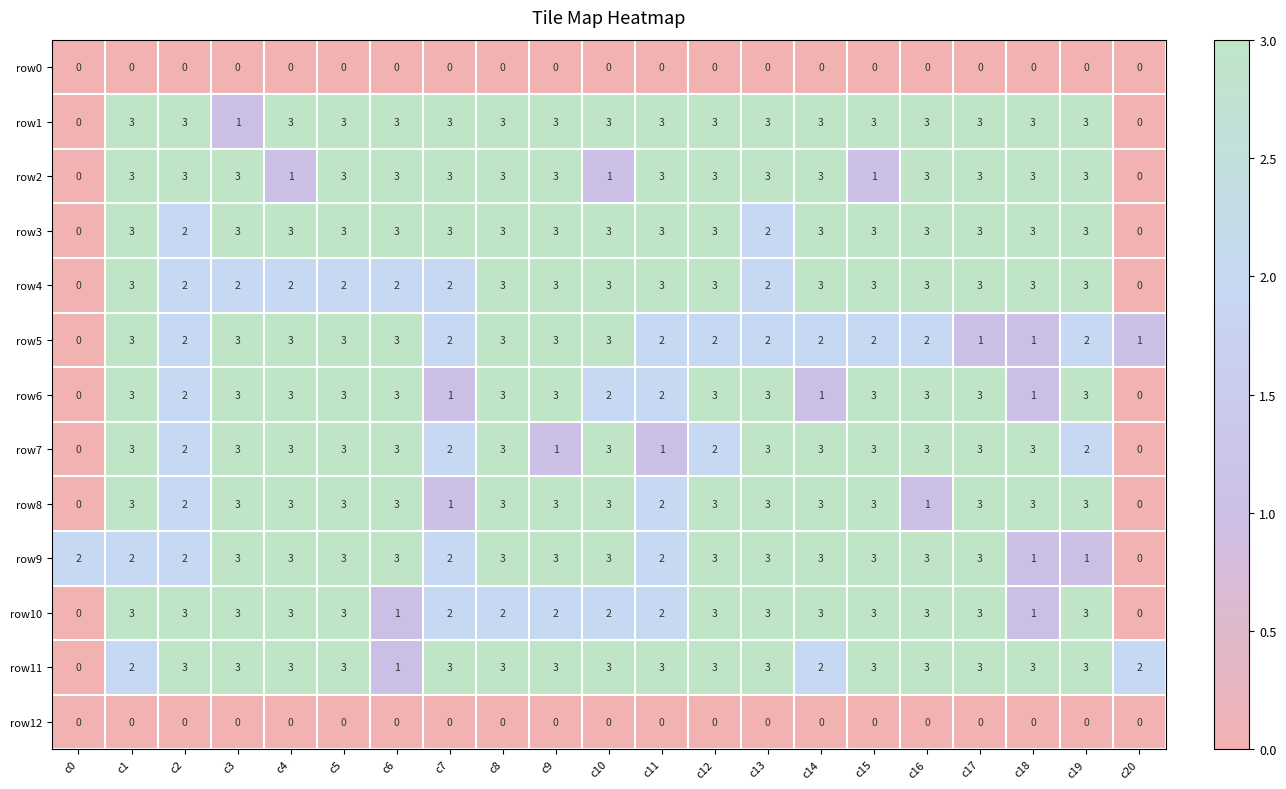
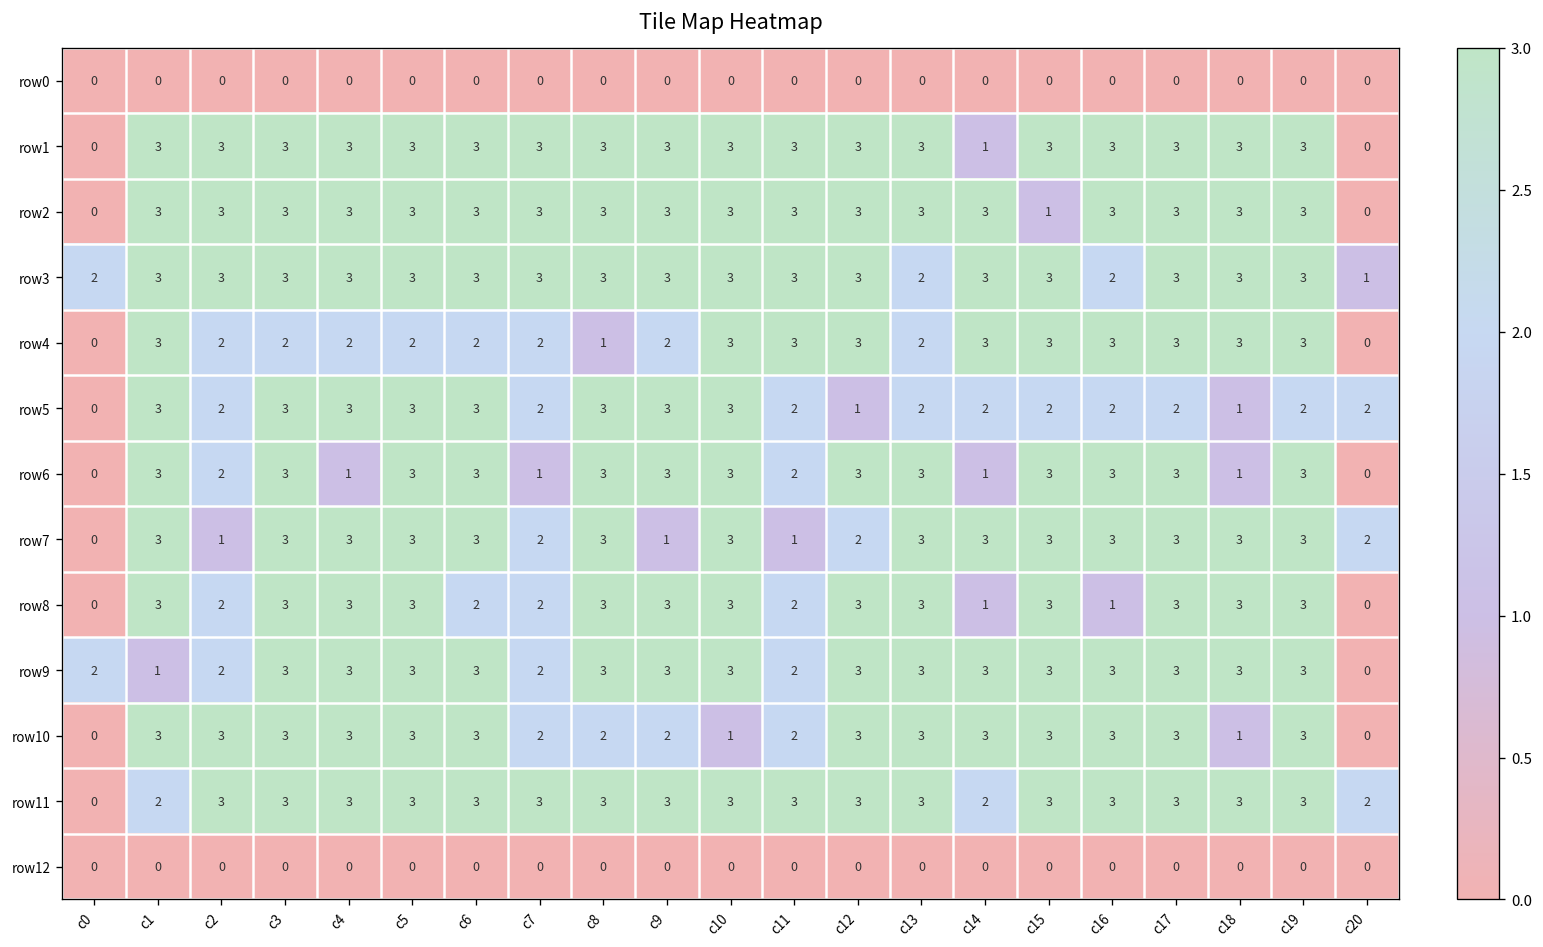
row1, c3: 1 -> 3
row1, c14: 3 -> 1
row2, c4: 1 -> 3
row2, c10: 1 -> 3
row3, c0: 0 -> 2
row3, c2: 2 -> 3
row3, c16: 3 -> 2
row3, c20: 0 -> 1
row4, c8: 3 -> 1
row4, c9: 3 -> 2
row5, c12: 2 -> 1
row5, c17: 1 -> 2
row5, c20: 1 -> 2
row6, c4: 3 -> 1
row6, c10: 2 -> 3
row7, c2: 2 -> 1
row7, c19: 2 -> 3
row7, c20: 0 -> 2
row8, c6: 3 -> 2
row8, c7: 1 -> 2
row8, c14: 3 -> 1
row9, c1: 2 -> 1
row9, c18: 1 -> 3
row9, c19: 1 -> 3
row10, c6: 1 -> 3
row10, c10: 2 -> 1
row11, c6: 1 -> 3
